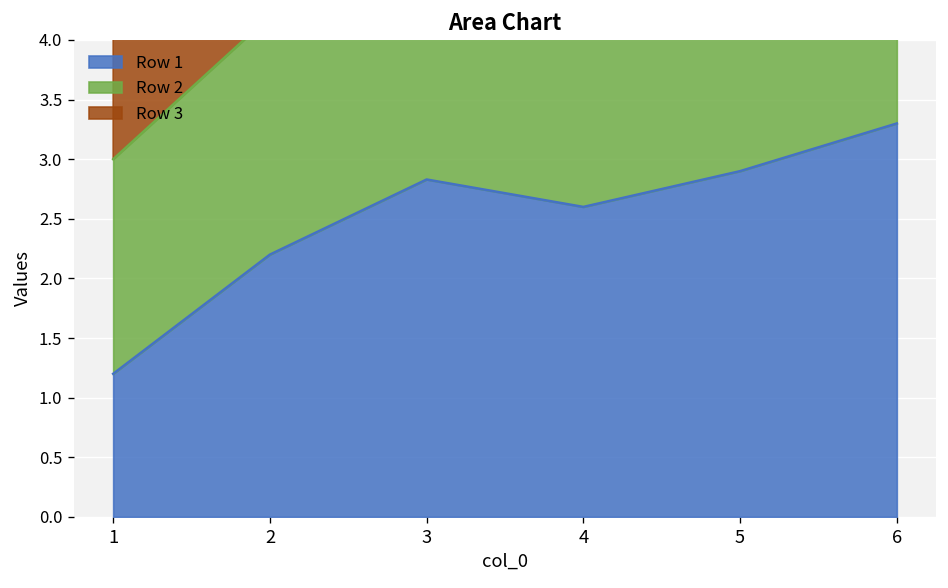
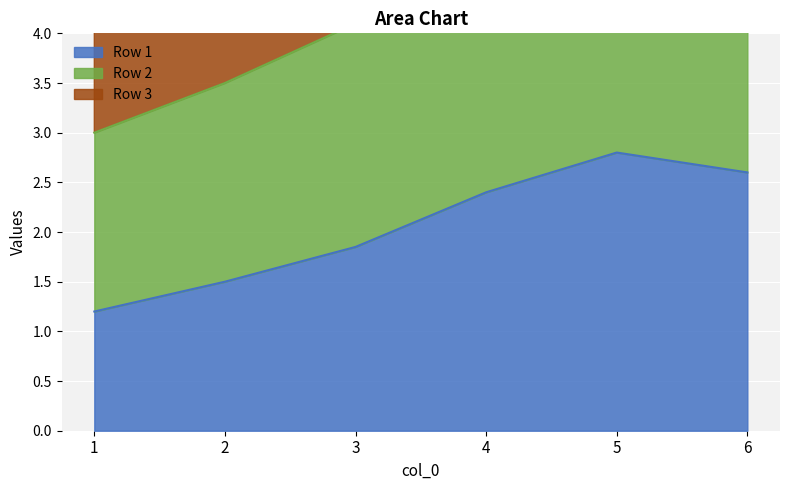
Row 1, 2: 2.2 -> 1.5
Row 1, 3: 2.8 -> 1.9
Row 1, 4: 2.6 -> 2.4
Row 1, 5: 2.9 -> 2.8
Row 1, 6: 3.3 -> 2.6
